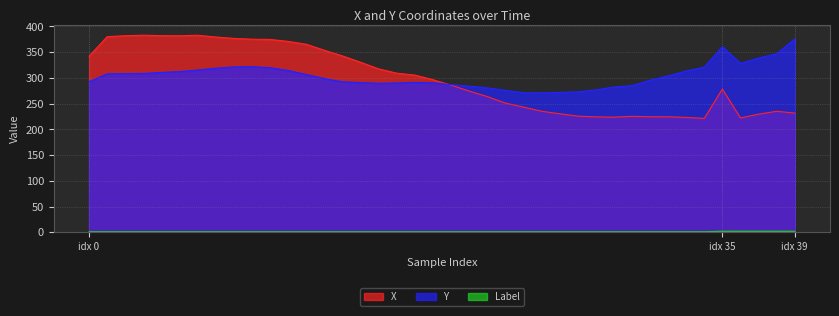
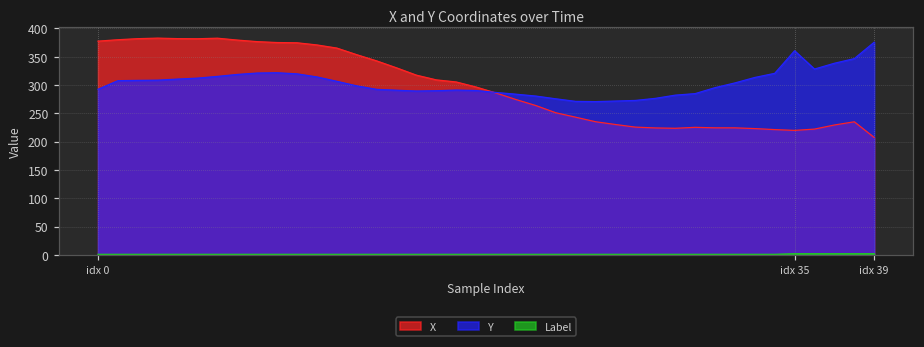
X, idx 0: 340 -> 380
X, idx 35: 280 -> 220
X, idx 39: 230 -> 210
